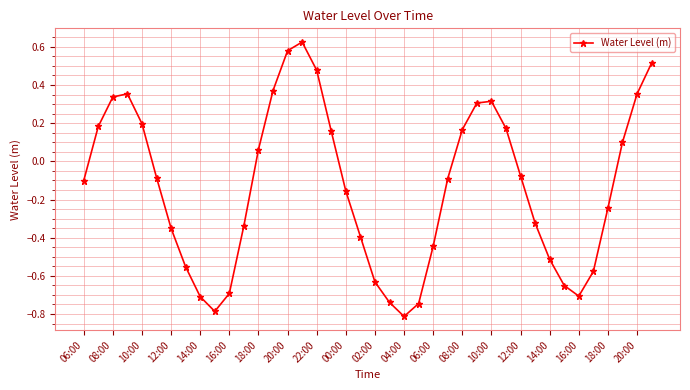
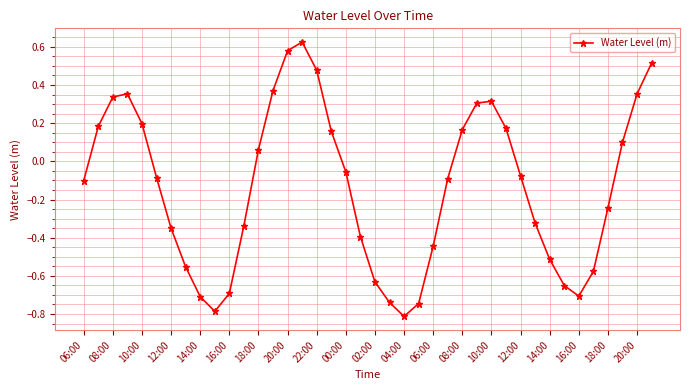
00:00: -0.16 -> -0.06
